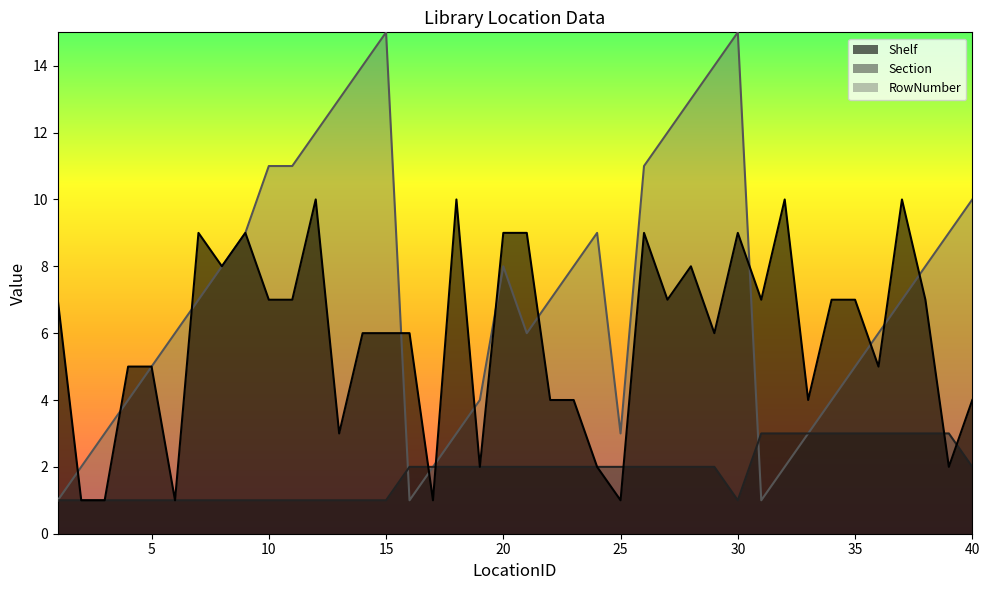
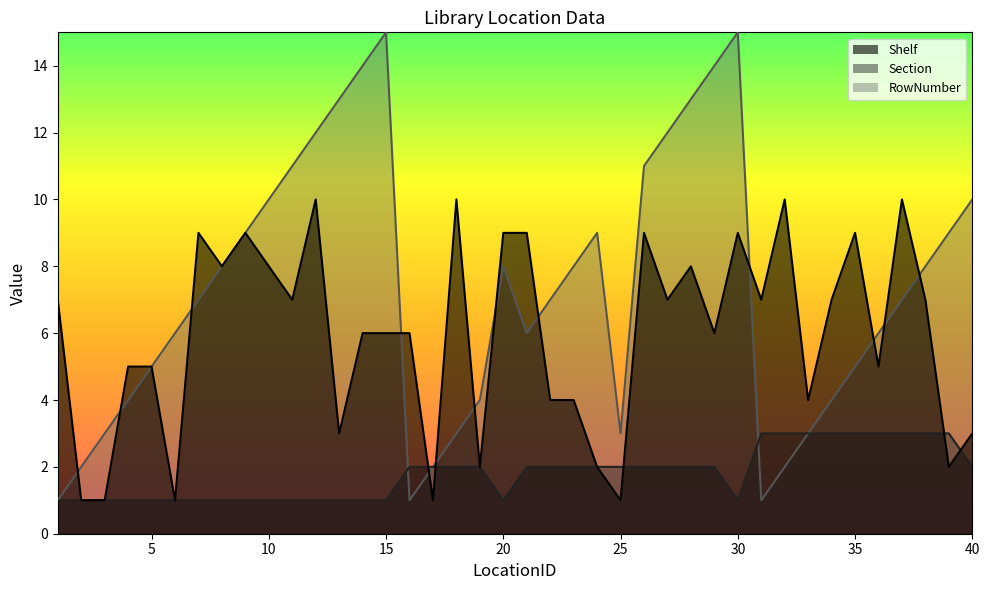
Shelf, 10: 7 -> 8
RowNumber, 10: 11 -> 10
Section, 20: 2 -> 1
Shelf, 35: 7 -> 9
Shelf, 40: 4 -> 3
